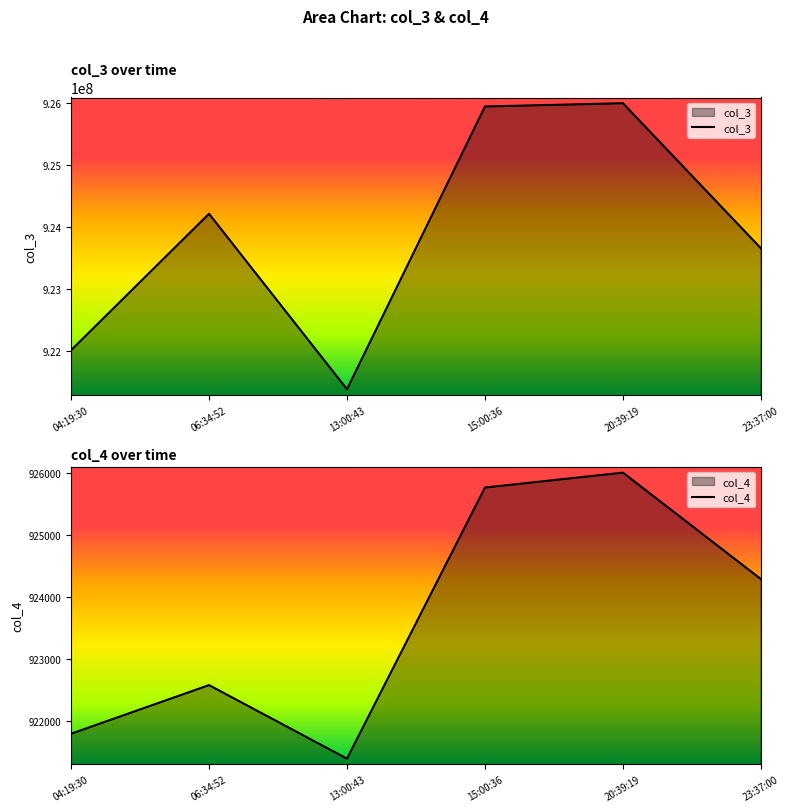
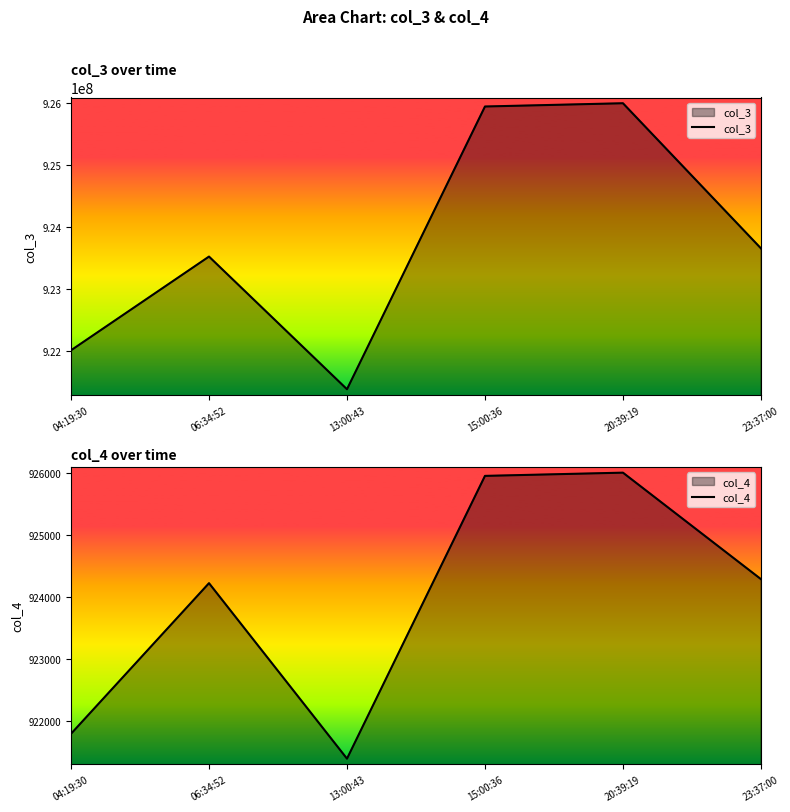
col_3 over time, 06:34:52: 924200000 -> 923500000
col_4 over time, 06:34:52: 922600 -> 924200
col_4 over time, 15:00:36: 925800 -> 925900
